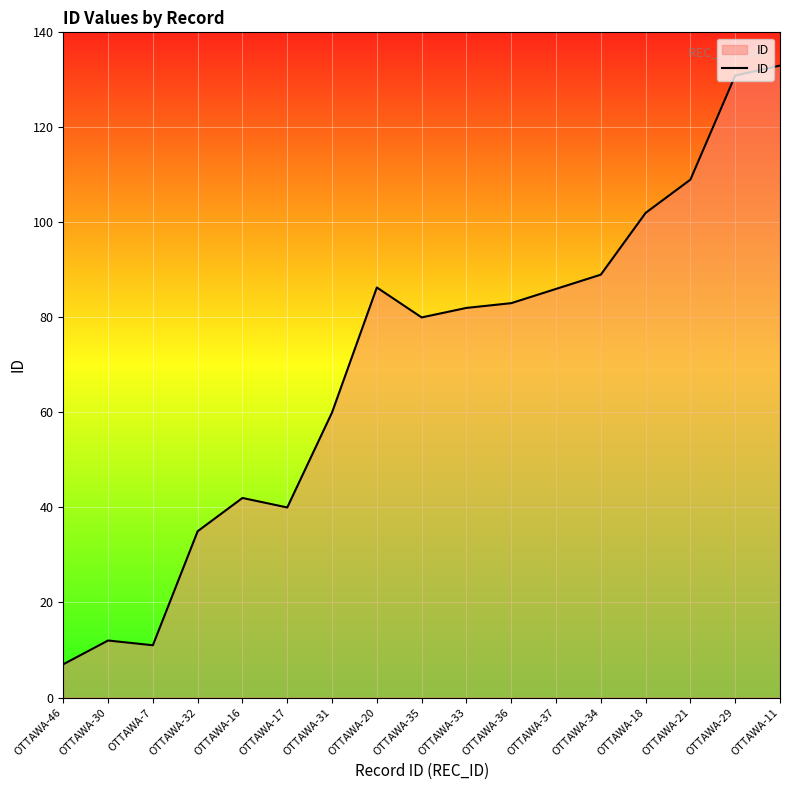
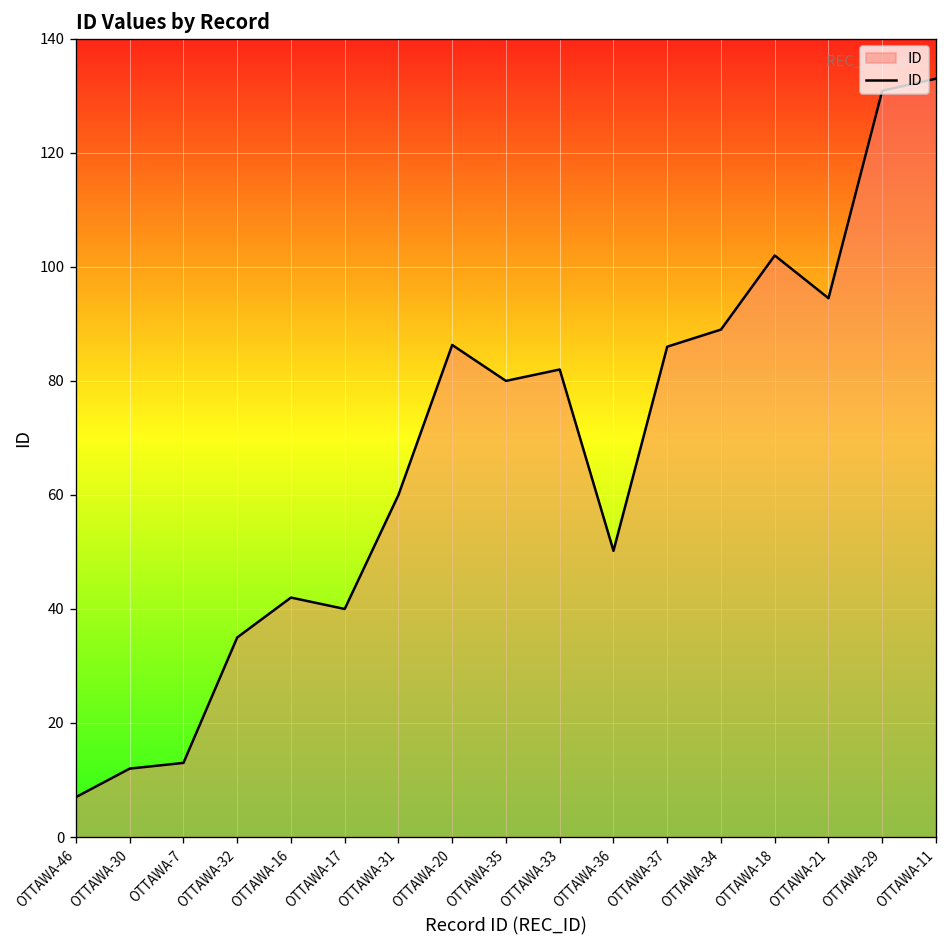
OTTAWA-7: 11 -> 13
OTTAWA-36: 83 -> 50
OTTAWA-21: 109 -> 95
